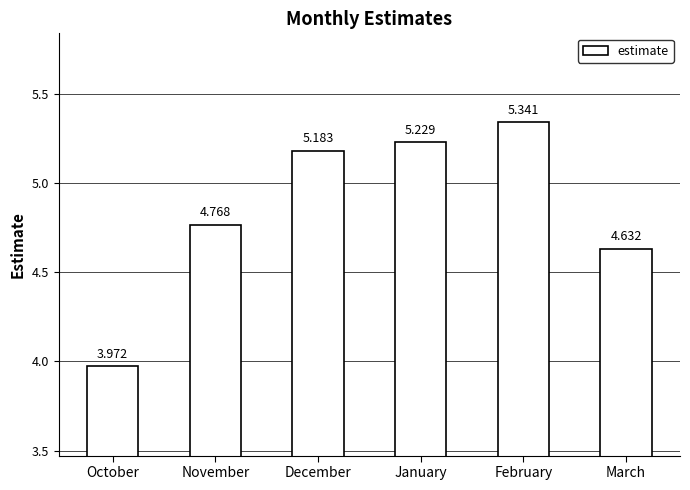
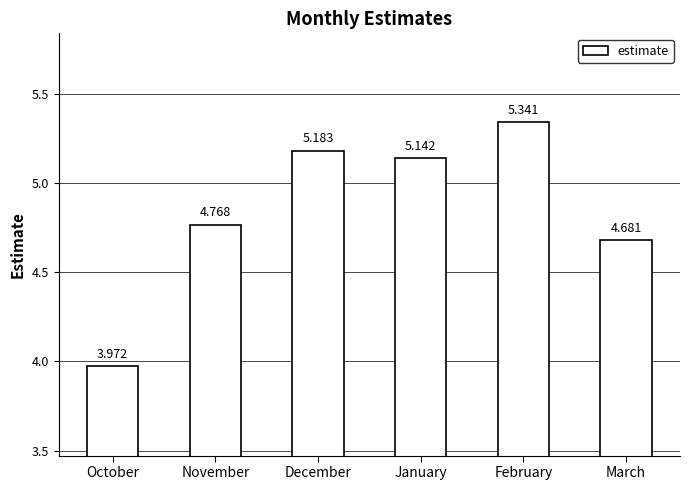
January: 5.229 -> 5.142
March: 4.632 -> 4.681
